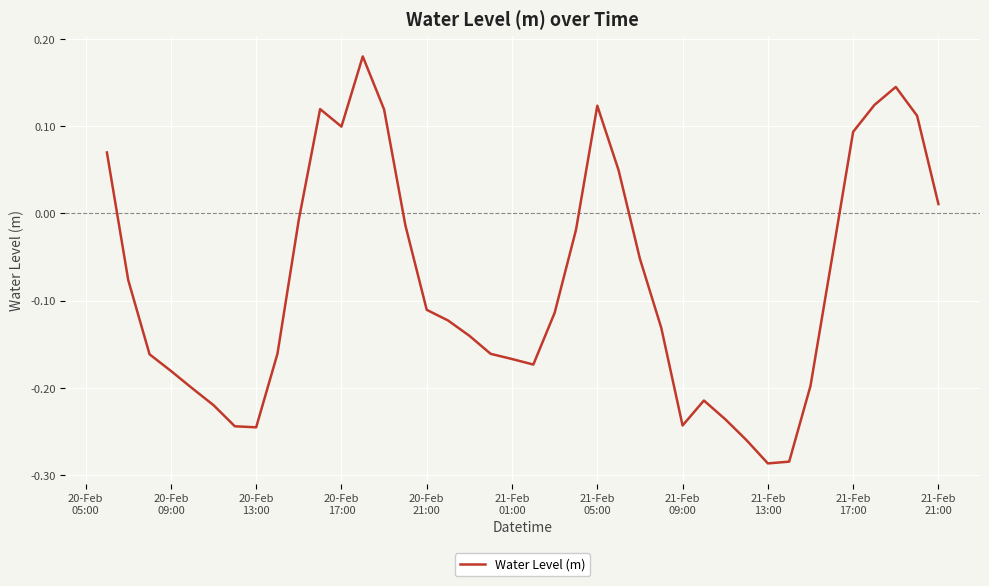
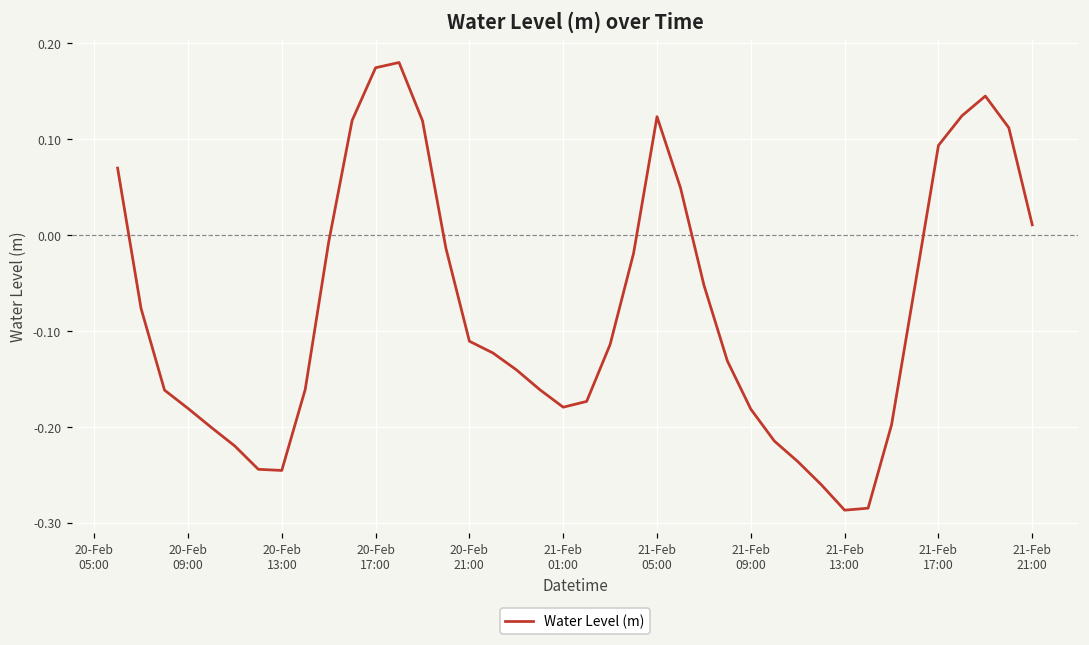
20-Feb 17:00: 0.10 -> 0.17
21-Feb 01:00: -0.17 -> -0.18
21-Feb 09:00: -0.24 -> -0.18
